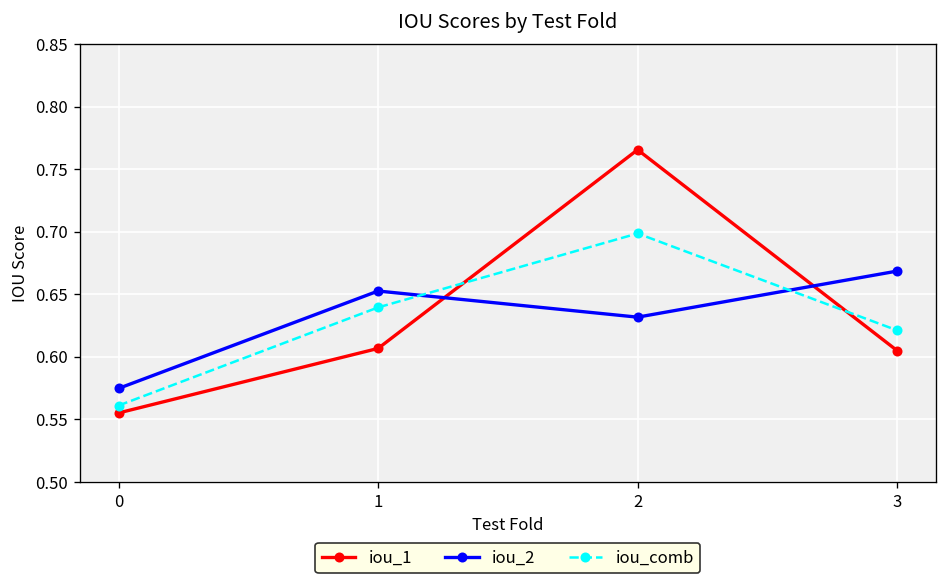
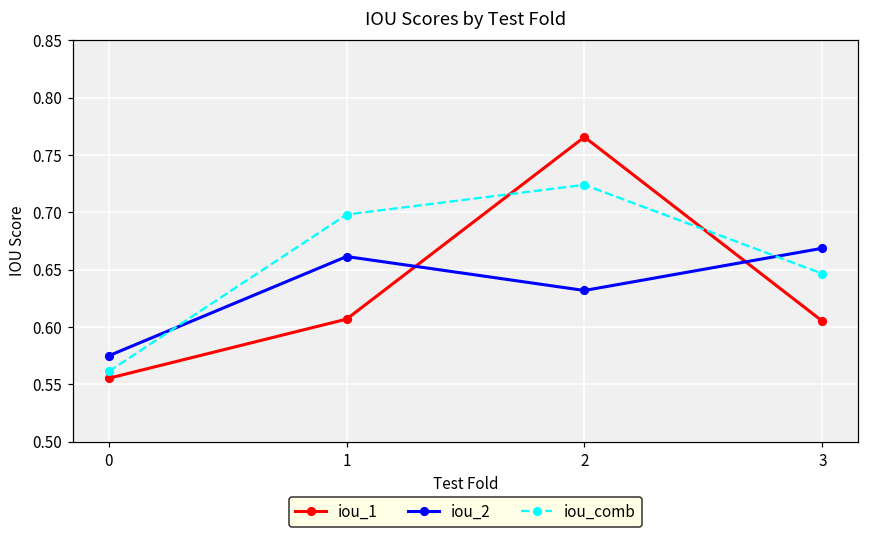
iou_2, 1: 0.653 -> 0.661
iou_comb, 1: 0.640 -> 0.698
iou_comb, 2: 0.699 -> 0.724
iou_comb, 3: 0.621 -> 0.646
